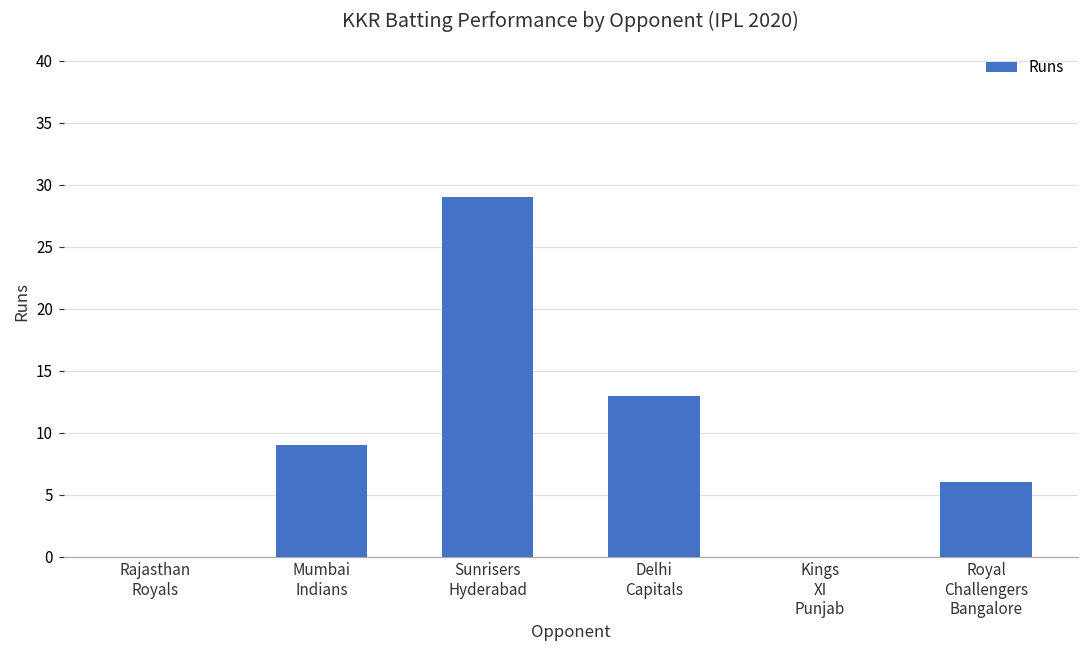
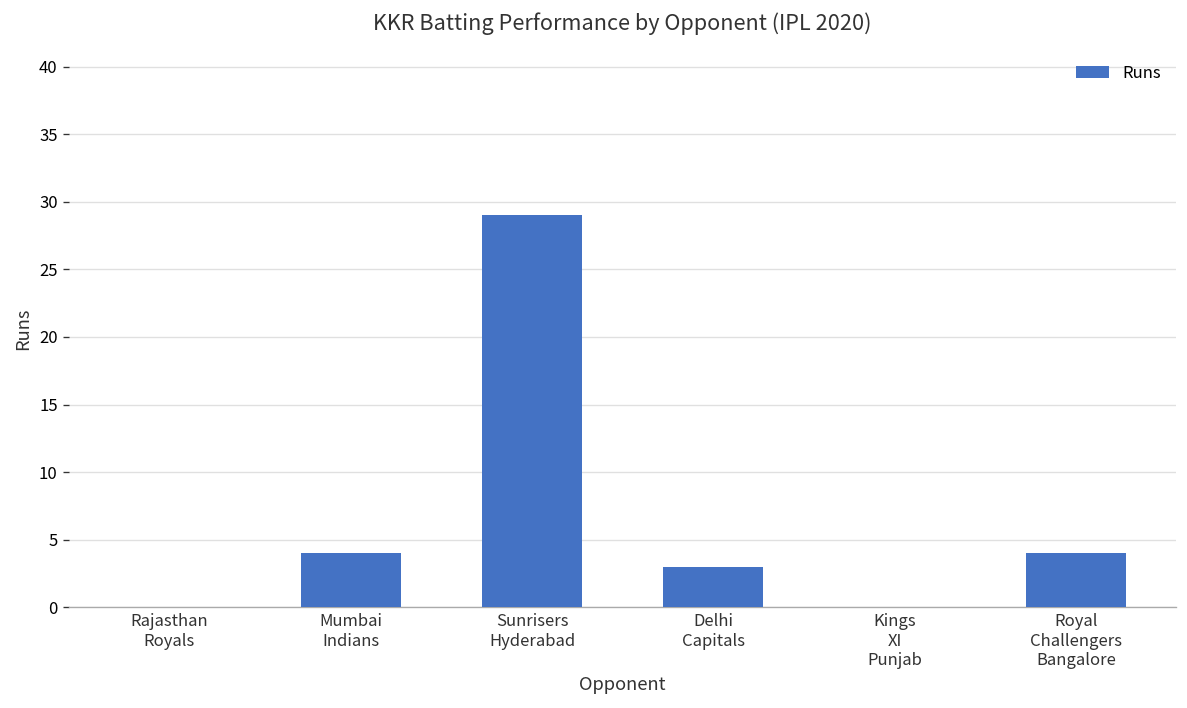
Mumbai Indians: 9 -> 4
Delhi Capitals: 13 -> 3
Royal Challengers Bangalore: 6 -> 4
